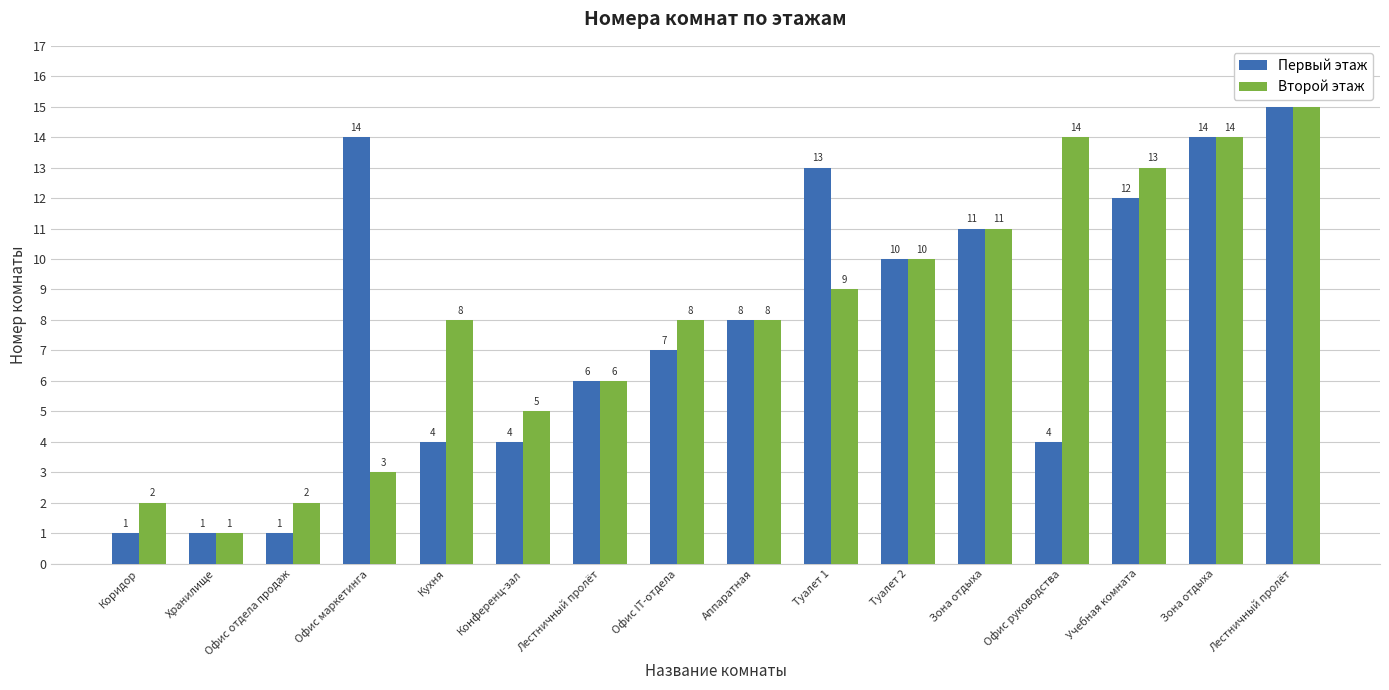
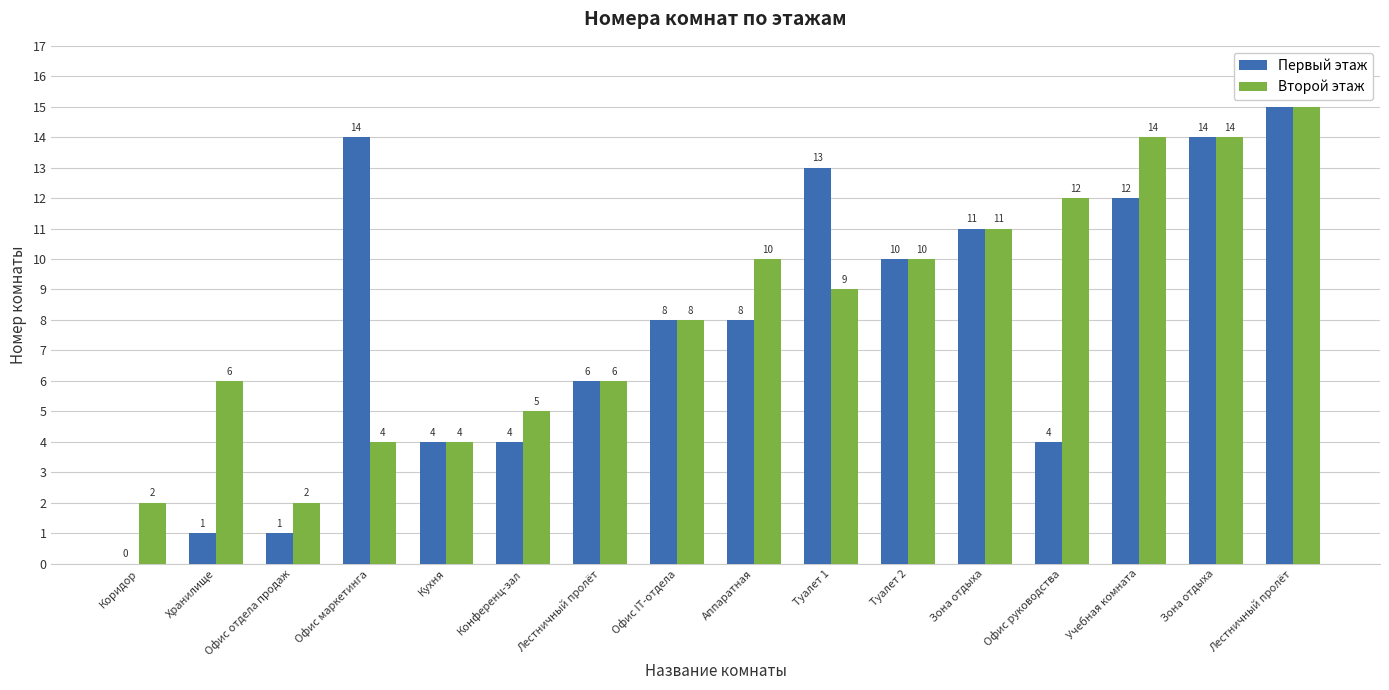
Первый этаж, Коридор: 1 -> 0
Второй этаж, Хранилище: 1 -> 6
Второй этаж, Офис маркетинга: 3 -> 4
Второй этаж, Кухня: 8 -> 4
Первый этаж, Офис IT-отдела: 7 -> 8
Второй этаж, Аппаратная: 8 -> 10
Второй этаж, Офис руководства: 14 -> 12
Второй этаж, Учебная комната: 13 -> 14
